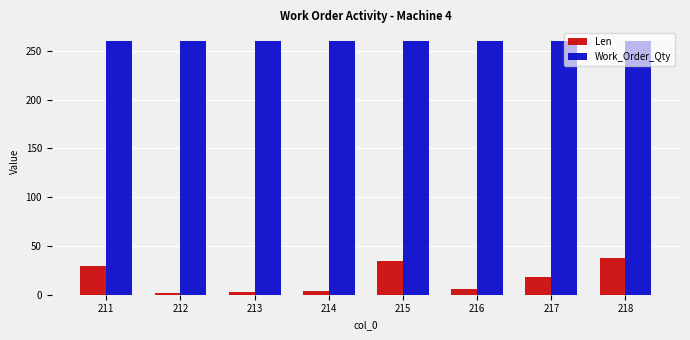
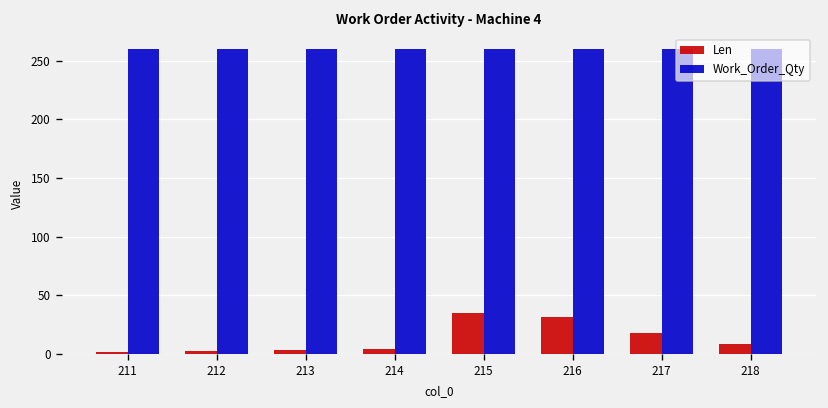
Len, 211: 30 -> 0
Len, 216: 10 -> 30
Len, 218: 40 -> 10
